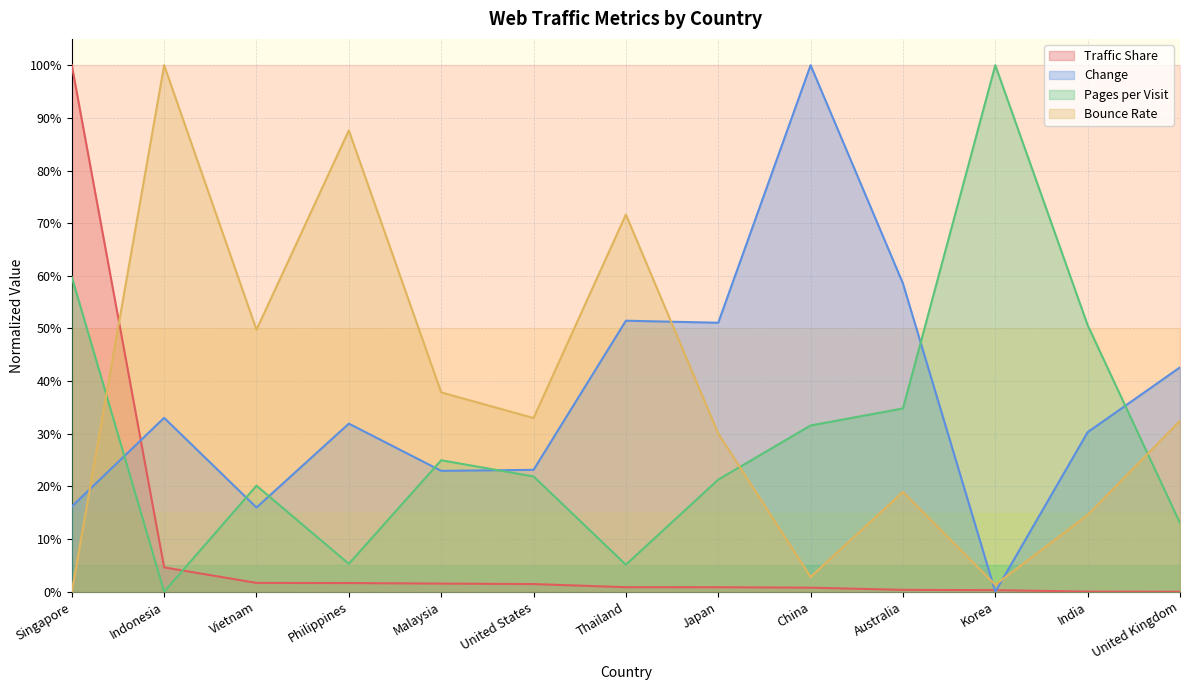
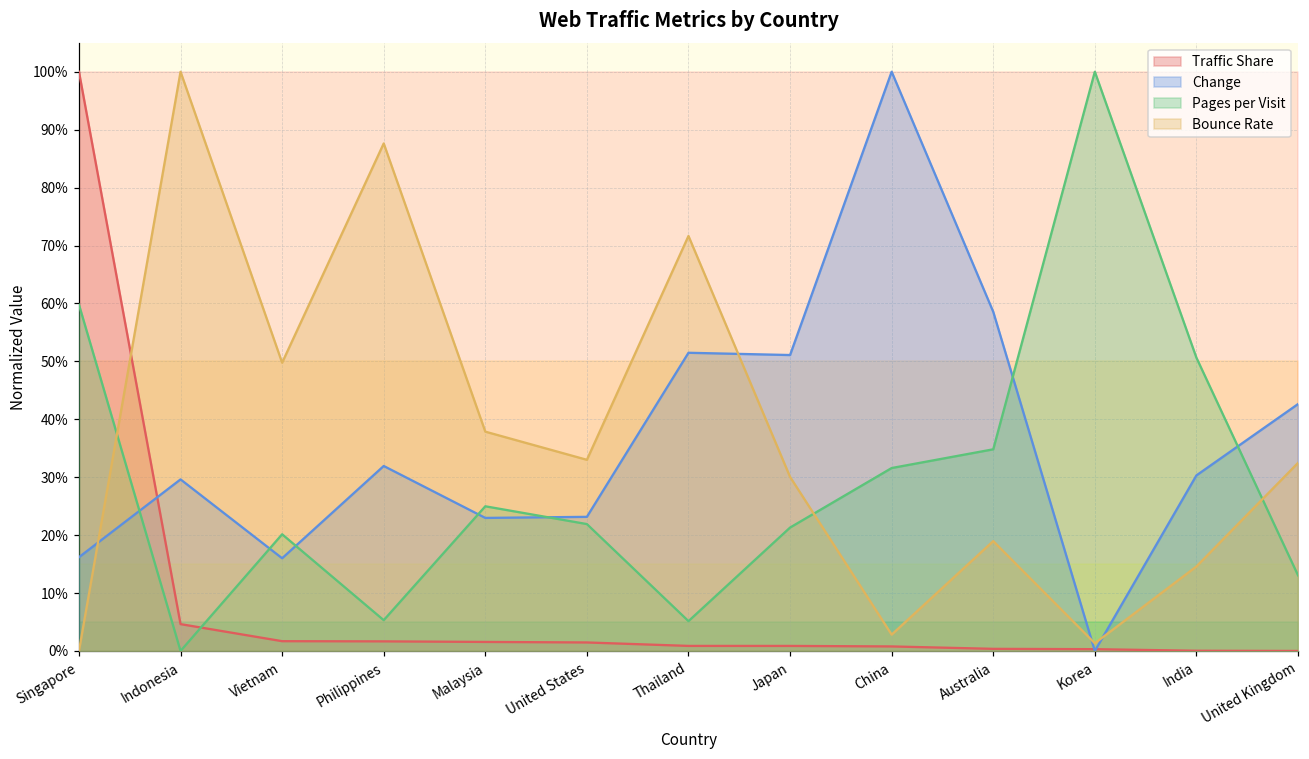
Change, Indonesia: 33% -> 30%
